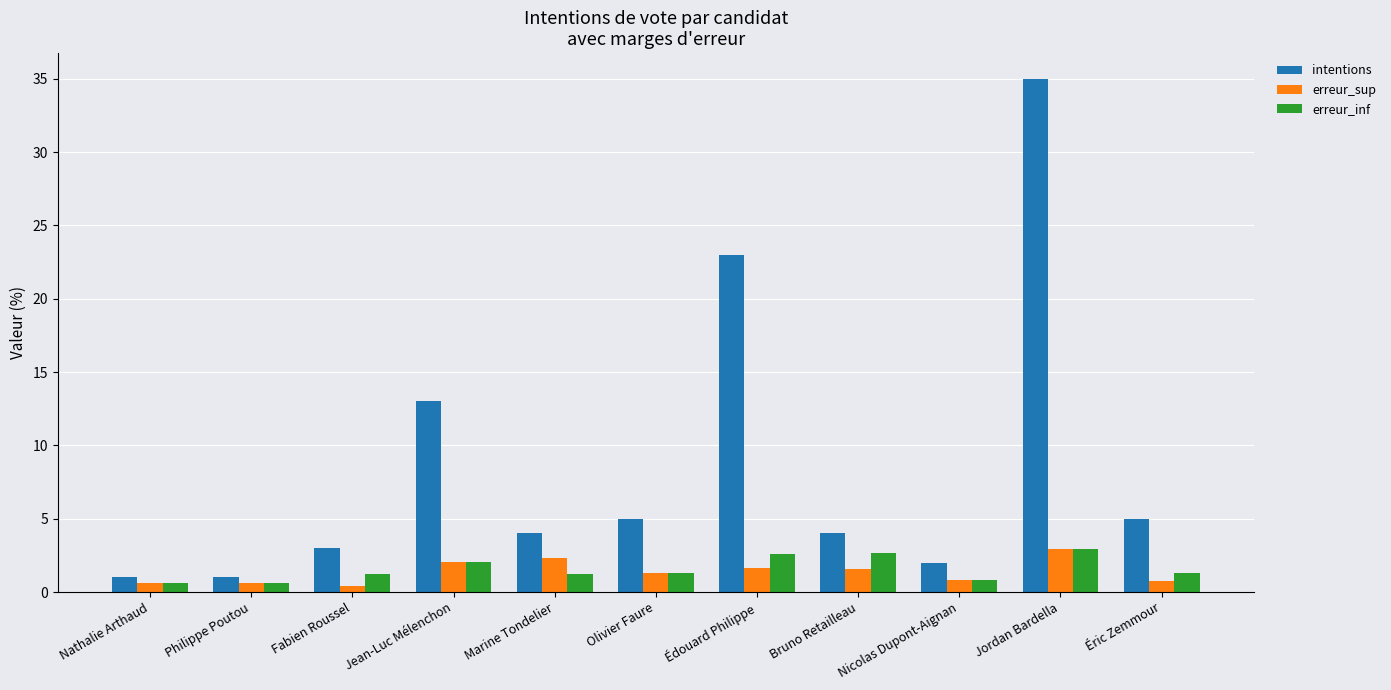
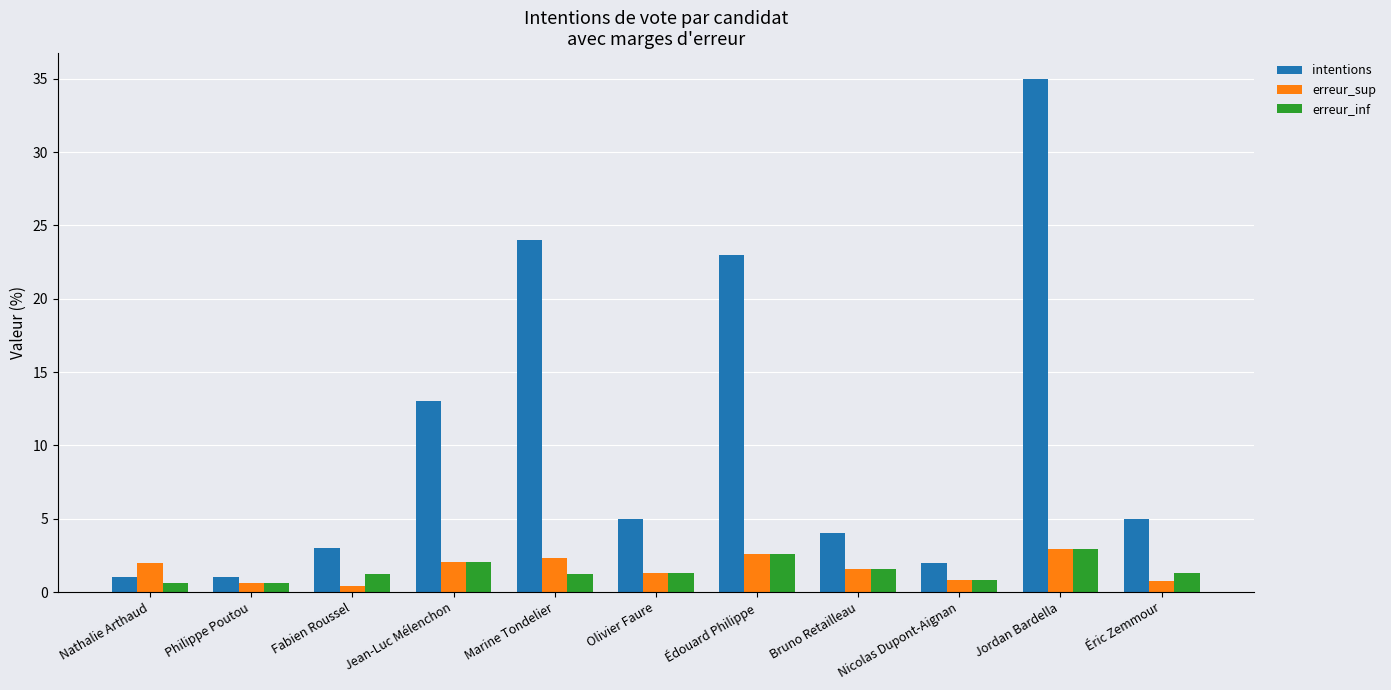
erreur_sup, Nathalie Arthaud: 0.6 -> 2.0
intentions, Marine Tondelier: 4 -> 24
erreur_sup, Édouard Philippe: 1.6 -> 2.6
erreur_inf, Bruno Retailleau: 2.7 -> 1.6
